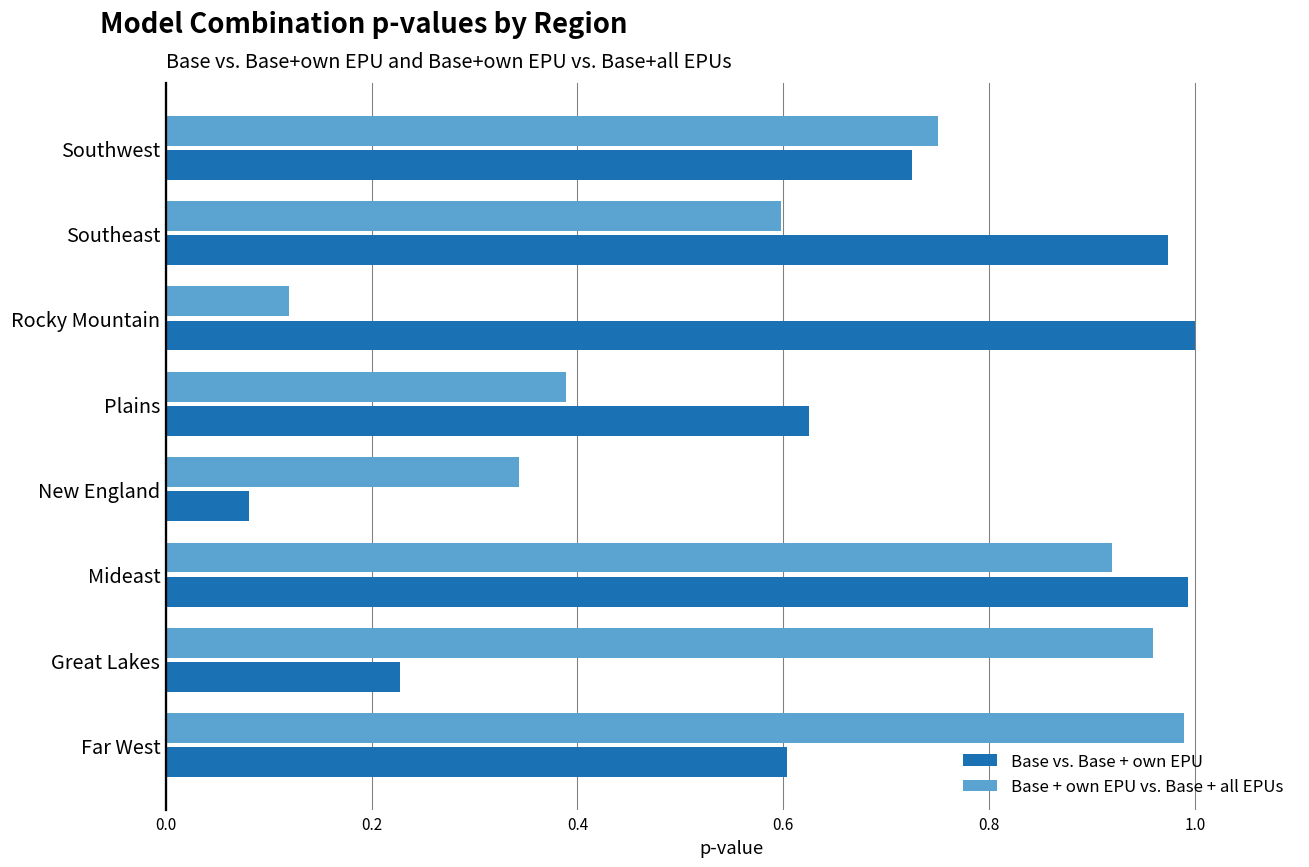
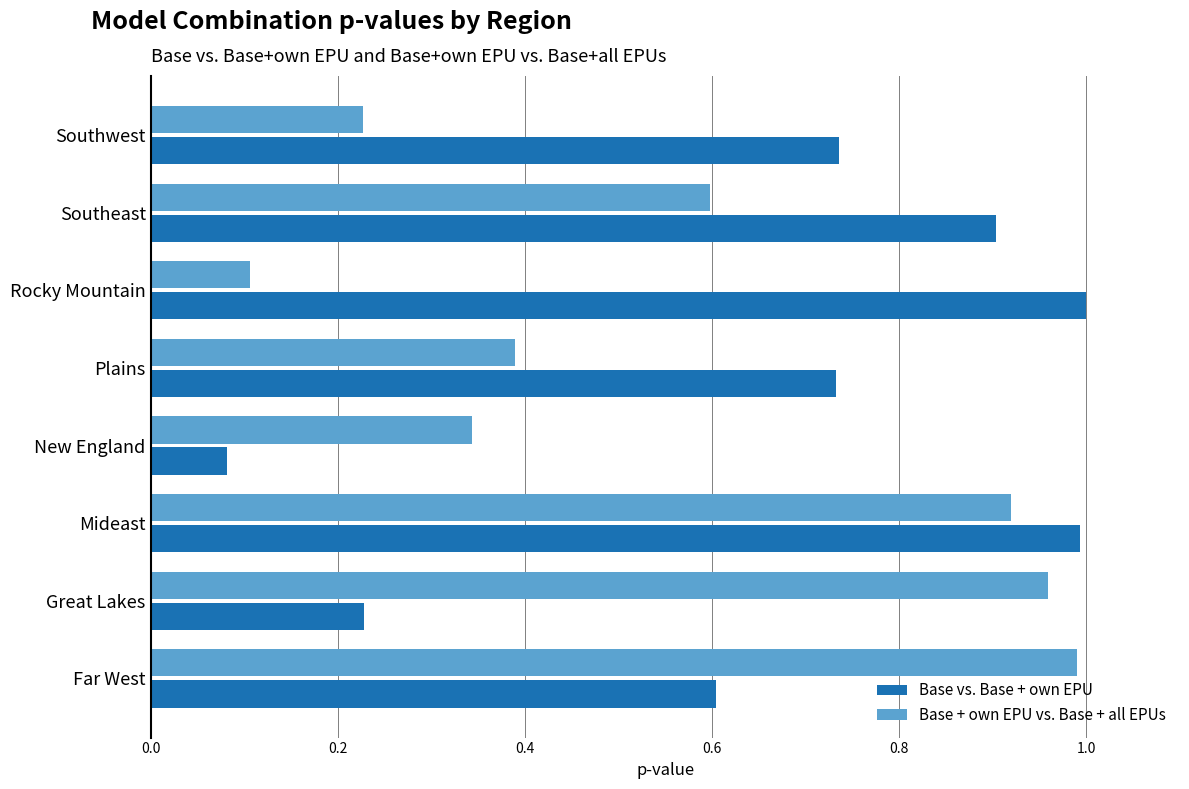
Base + own EPU vs. Base + all EPUs, Southwest: 0.75 -> 0.23
Base vs. Base + own EPU, Southwest: 0.73 -> 0.74
Base vs. Base + own EPU, Southeast: 0.97 -> 0.90
Base + own EPU vs. Base + all EPUs, Rocky Mountain: 0.12 -> 0.11
Base vs. Base + own EPU, Plains: 0.63 -> 0.73
